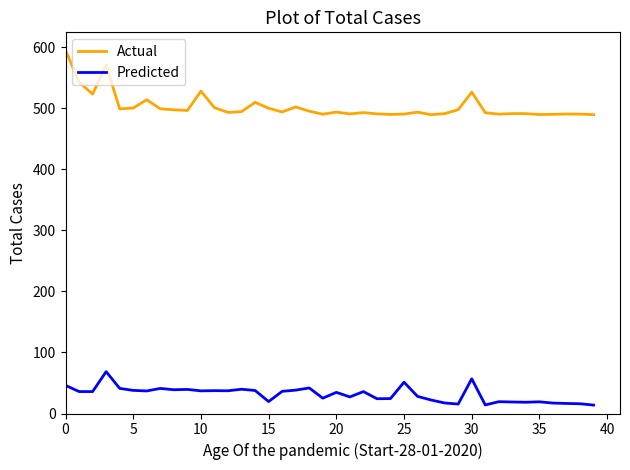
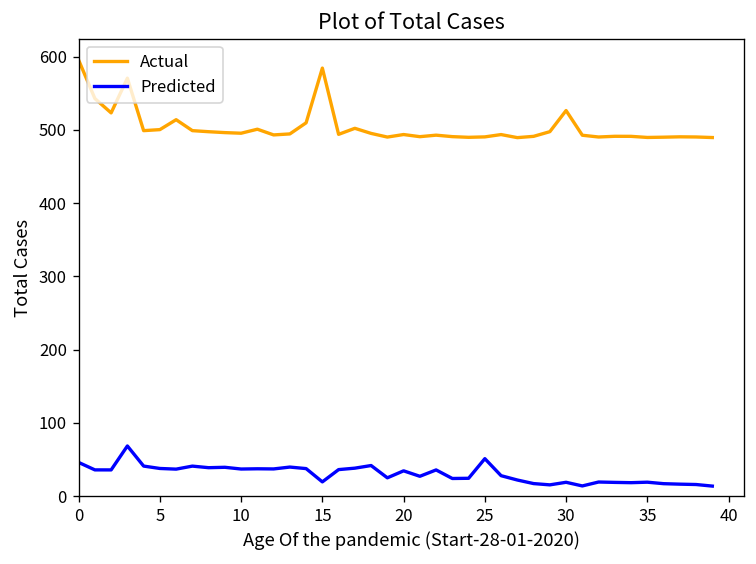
Actual, 10: 530 -> 500
Actual, 15: 500 -> 580
Predicted, 30: 60 -> 20
